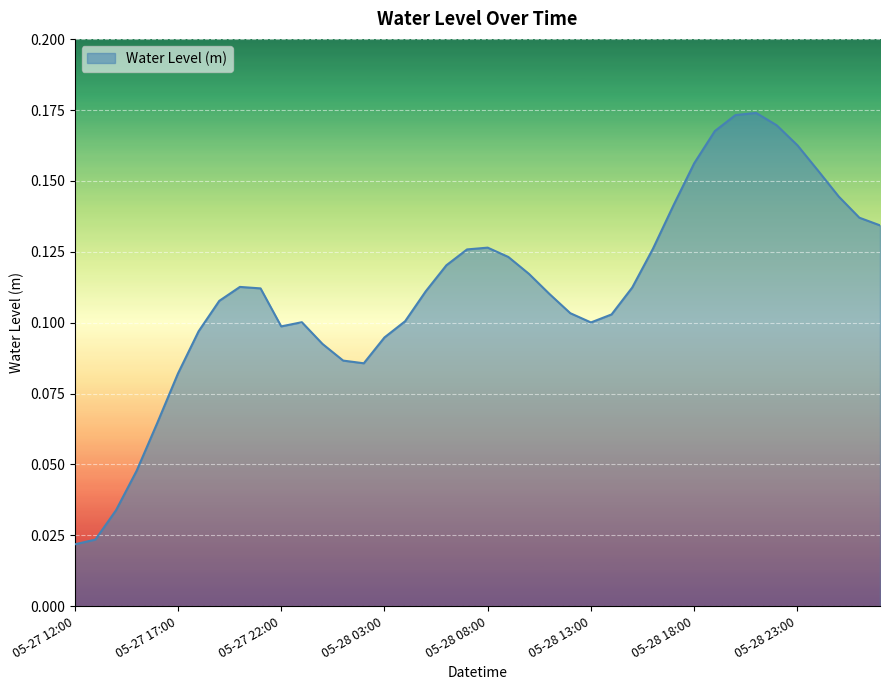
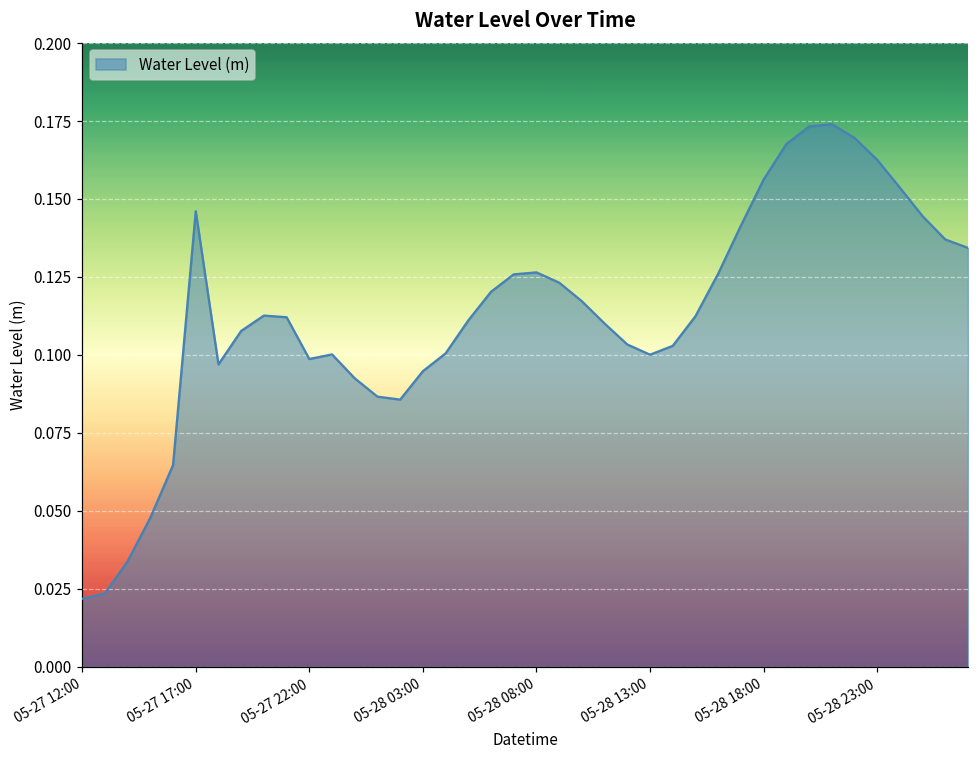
05-27 17:00: 0.082 -> 0.146
